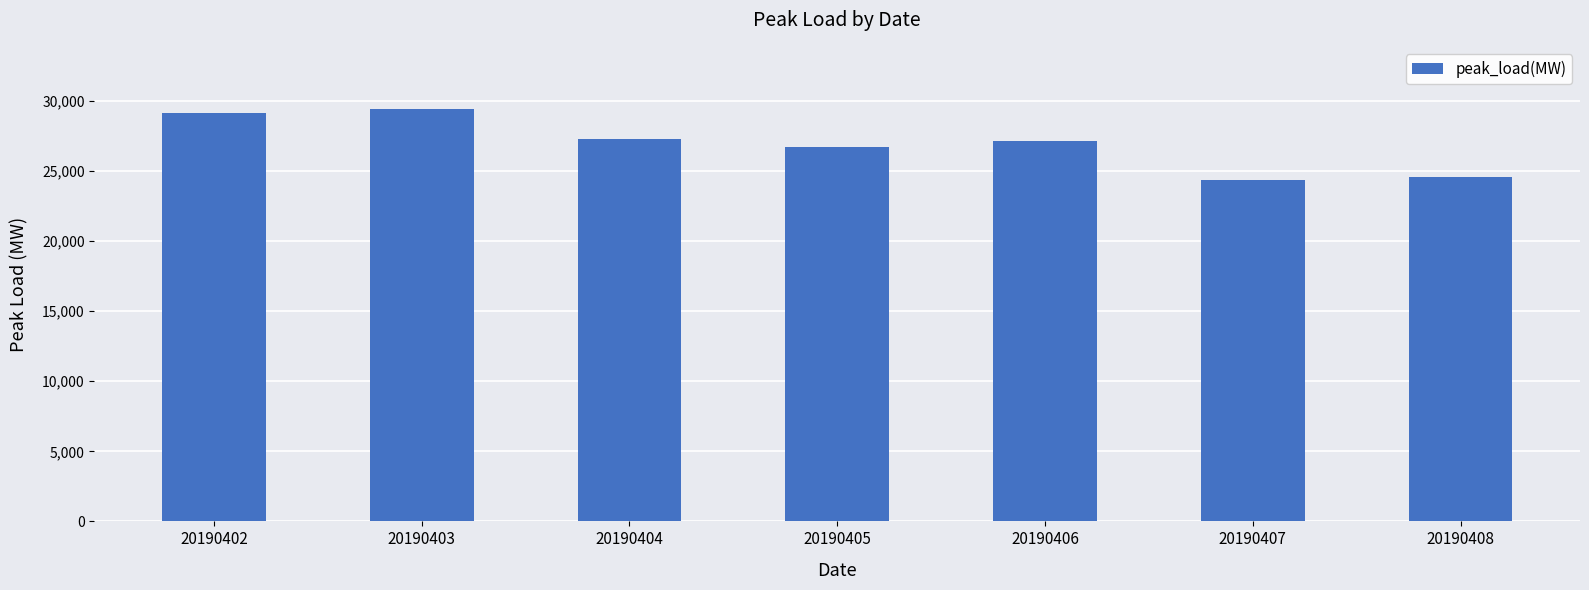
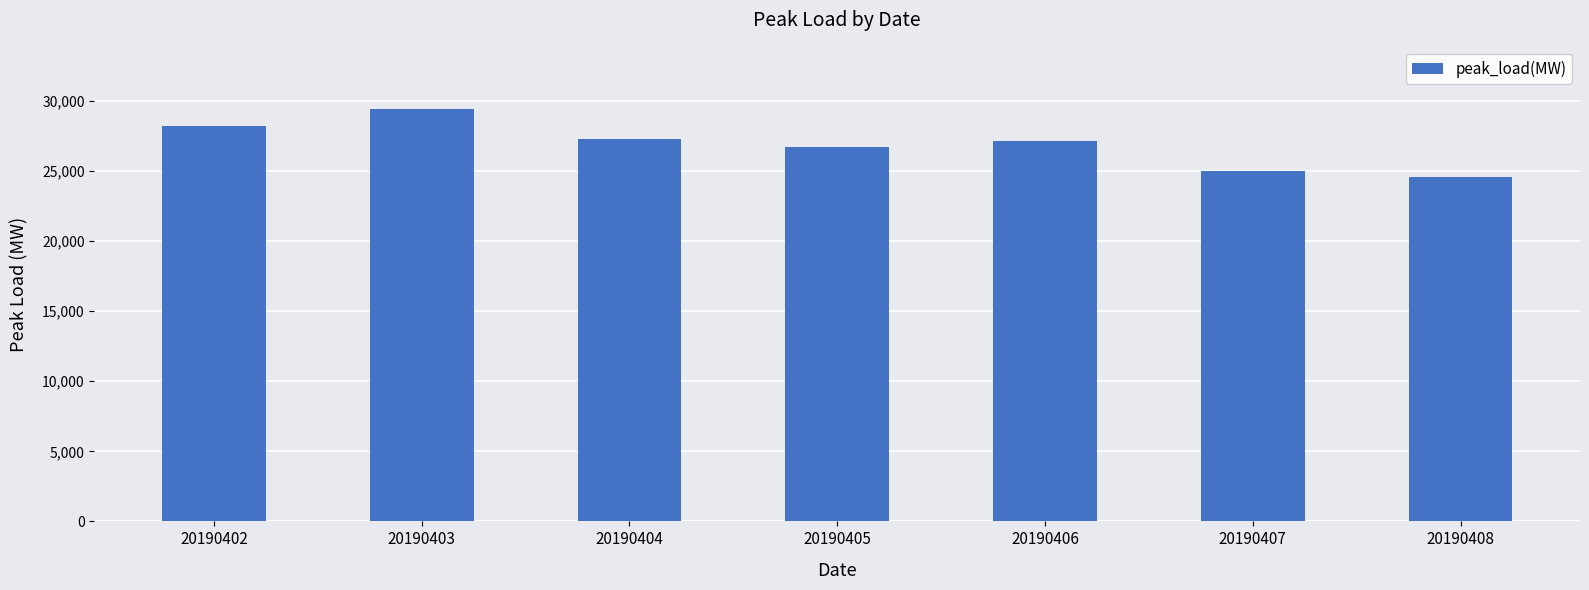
20190402: 29,100 -> 28,200
20190407: 24,400 -> 25,000
